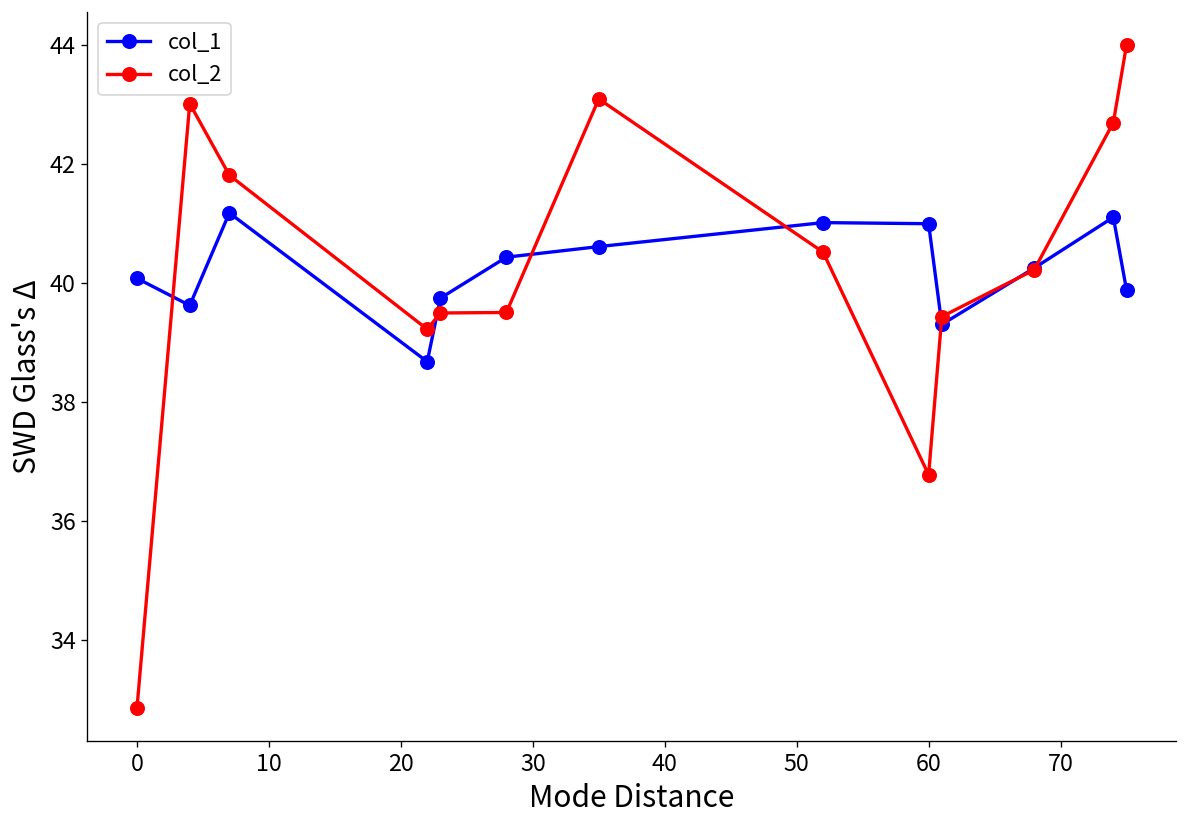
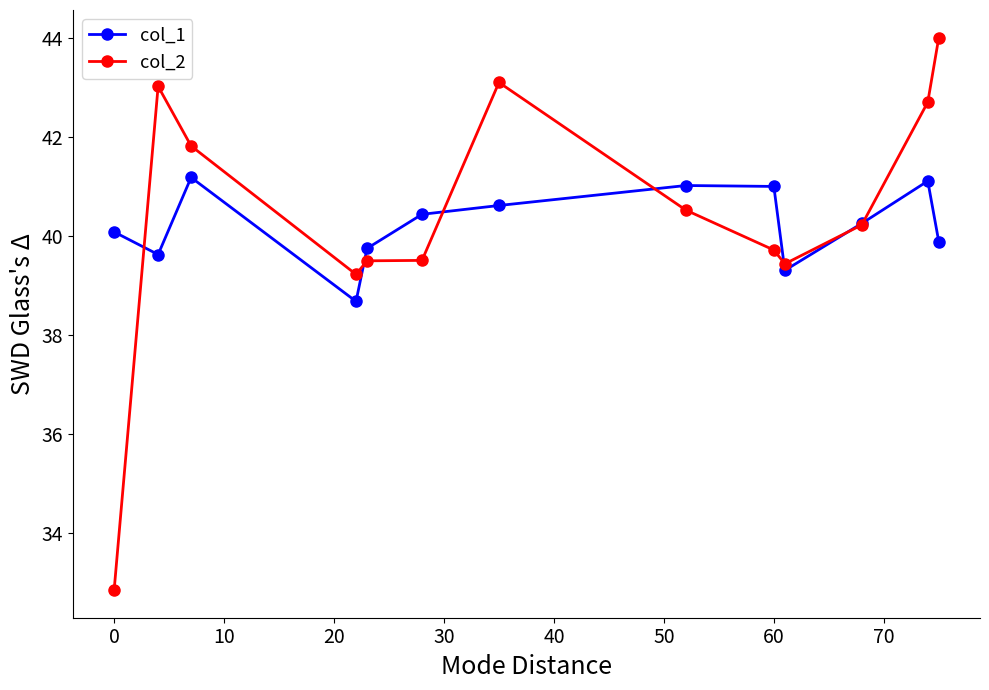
col_2, 60: 36.8 -> 39.7
